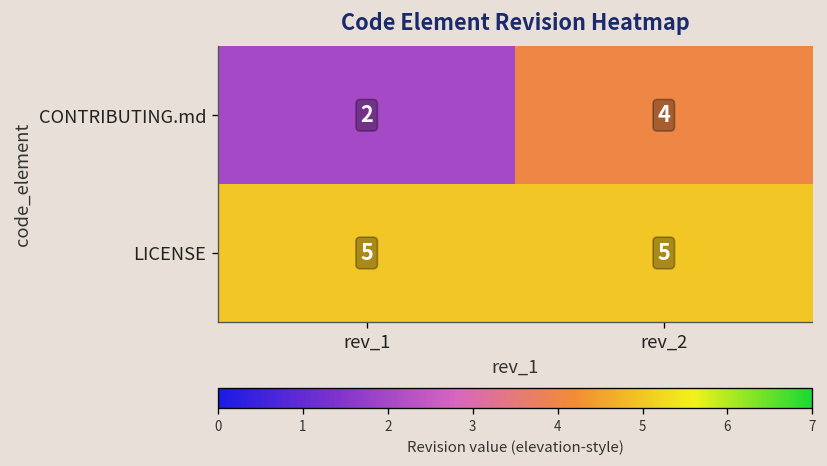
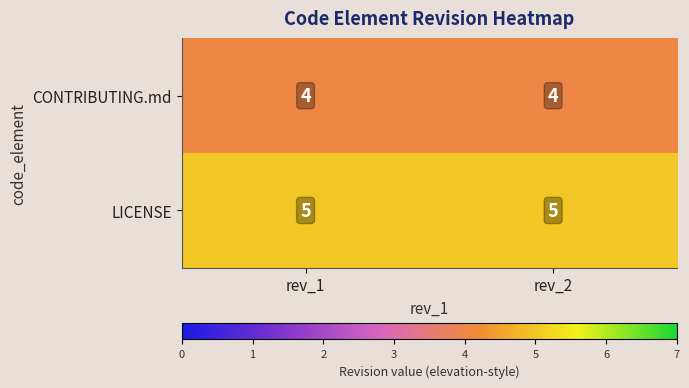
CONTRIBUTING.md, rev_1: 2 -> 4
